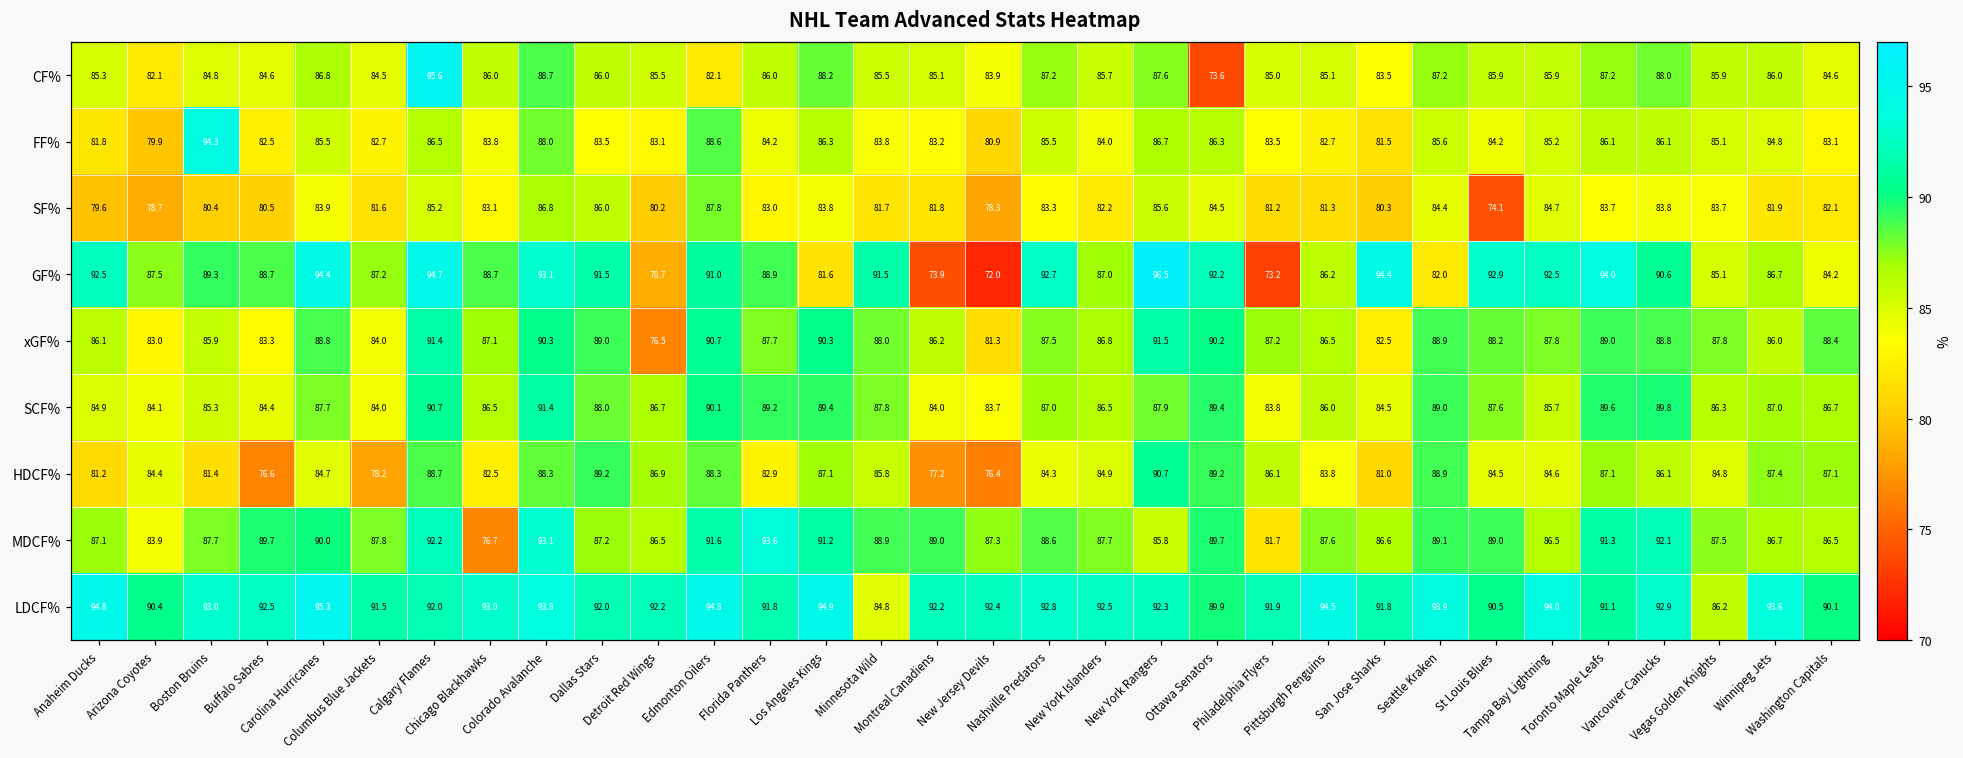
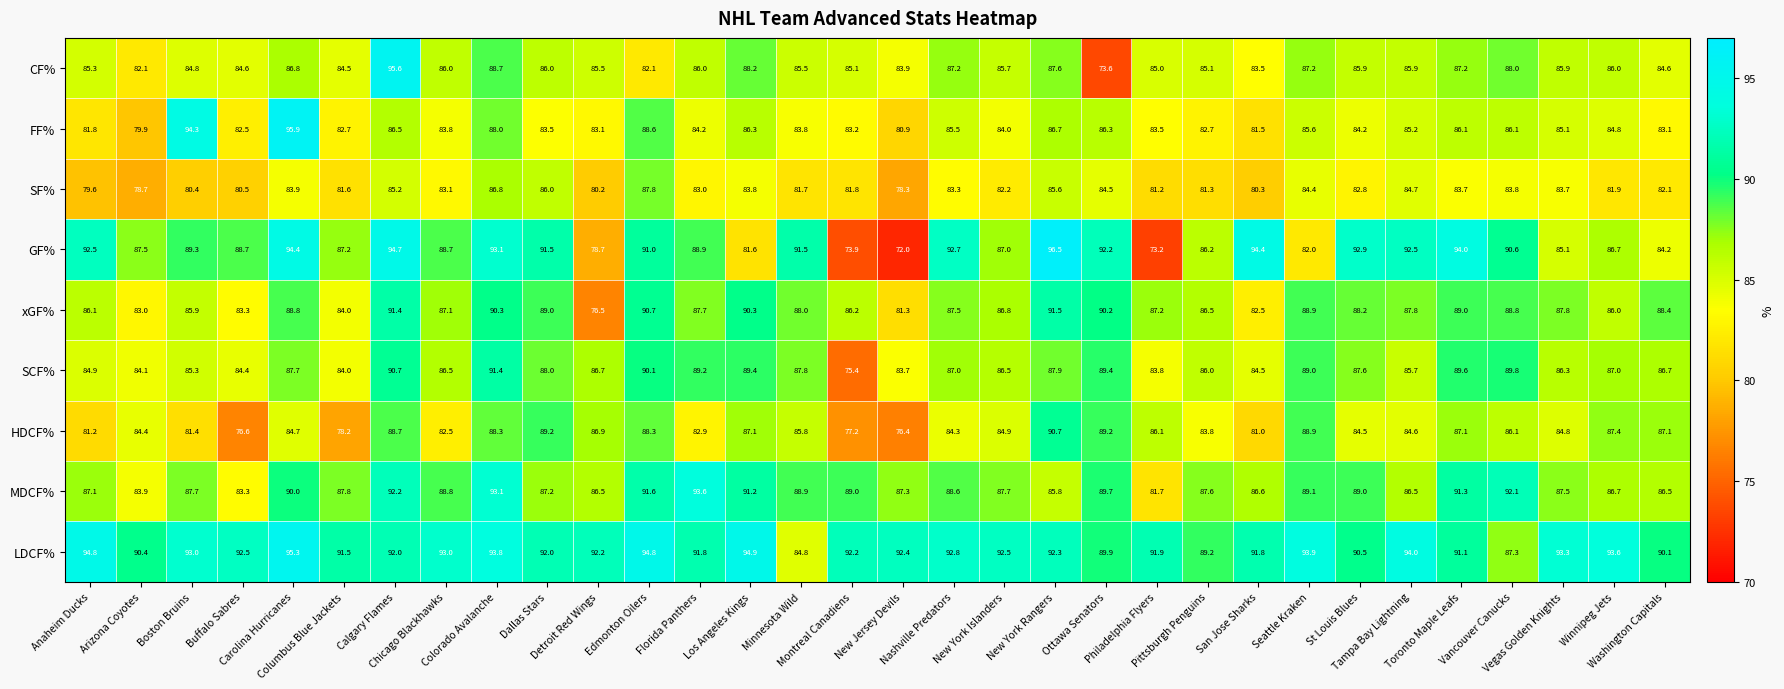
FF%, Carolina Hurricanes: 85.5 -> 95.9
SF%, St Louis Blues: 74.1 -> 82.8
SCF%, Montreal Canadiens: 84.0 -> 75.4
MDCF%, Buffalo Sabres: 89.7 -> 83.3
MDCF%, Chicago Blackhawks: 76.7 -> 88.8
LDCF%, Pittsburgh Penguins: 94.5 -> 89.2
LDCF%, Vancouver Canucks: 92.9 -> 87.3
LDCF%, Vegas Golden Knights: 86.2 -> 93.3
